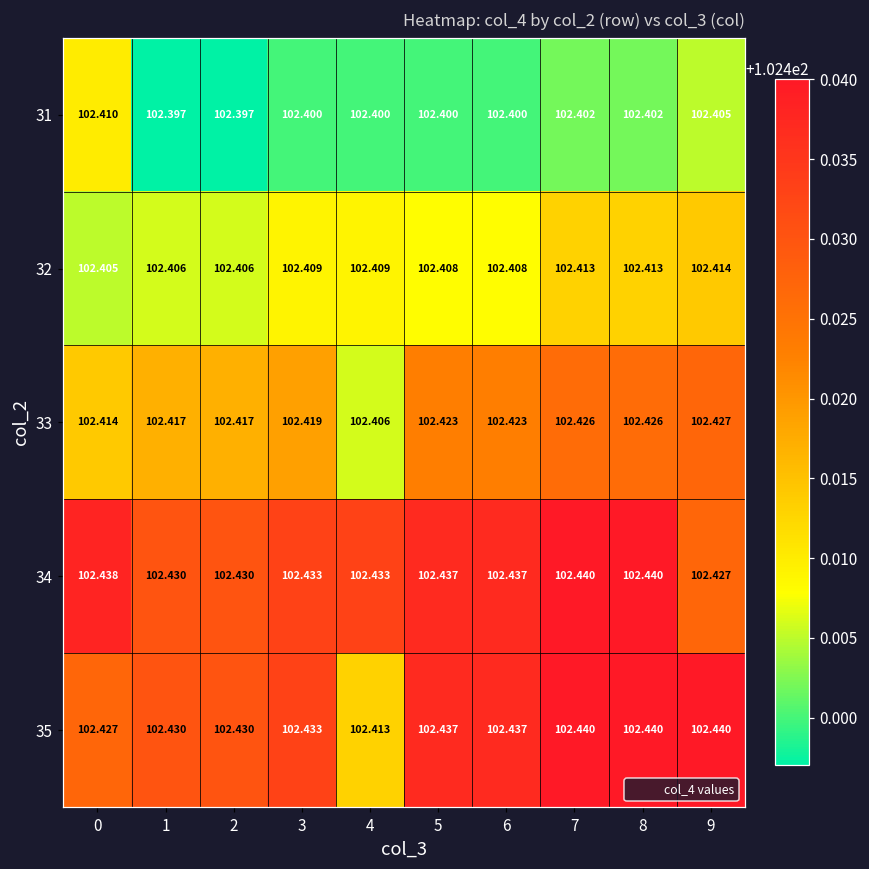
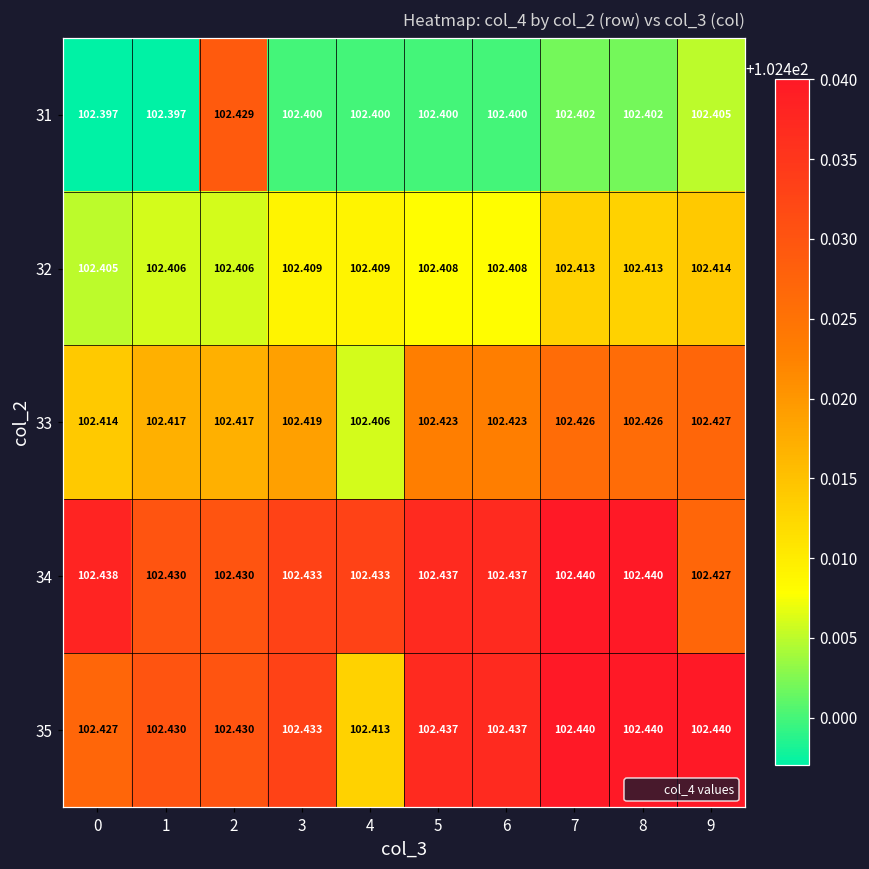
31, 0: 102.410 -> 102.397
31, 2: 102.397 -> 102.429
